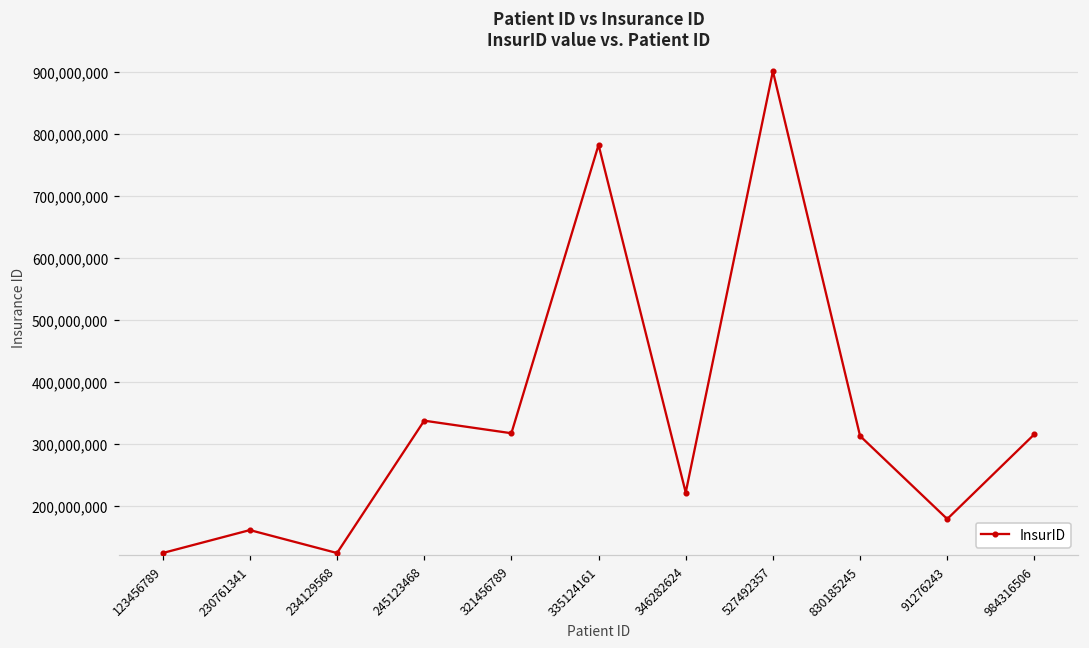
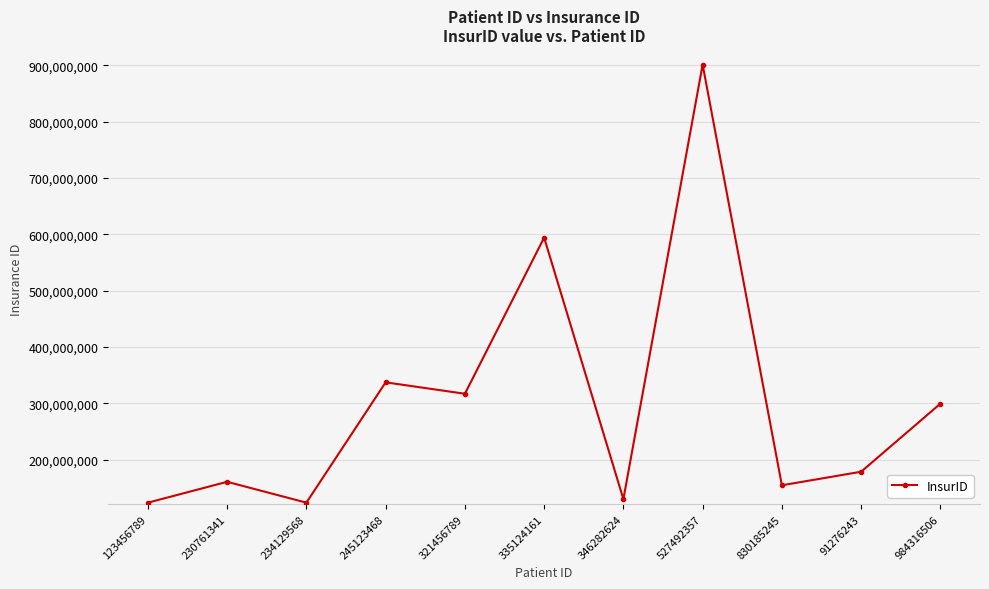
335124161: 780,000,000 -> 590,000,000
346282624: 220,000,000 -> 130,000,000
830185245: 310,000,000 -> 150,000,000
984316506: 320,000,000 -> 300,000,000
